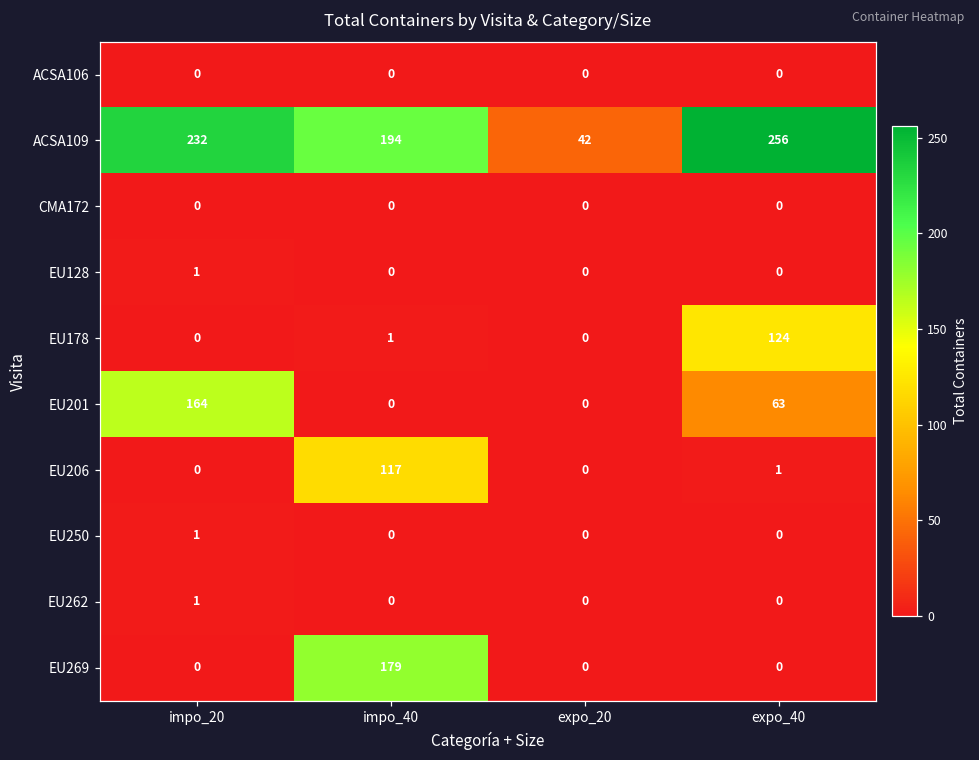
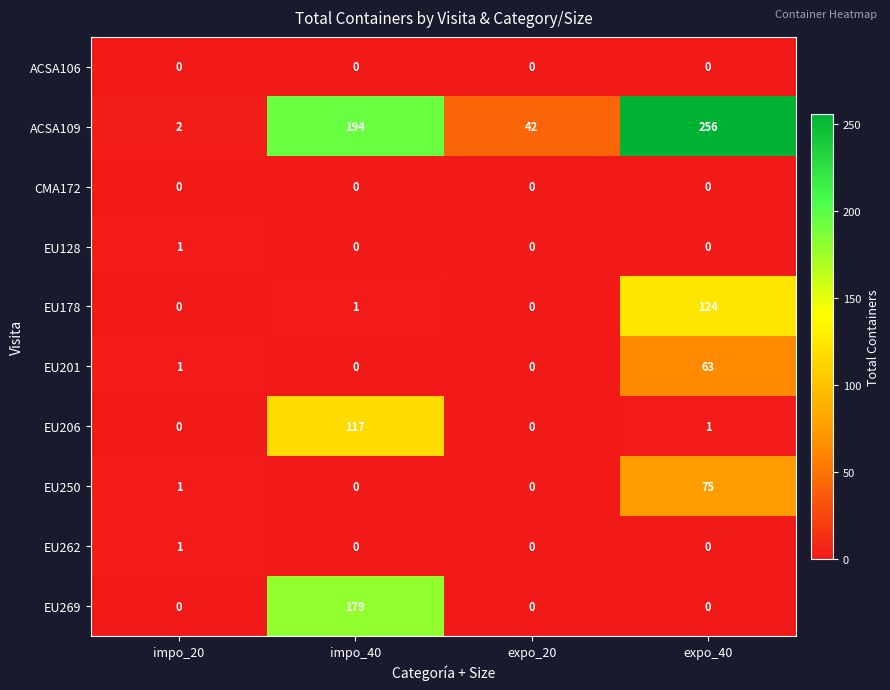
ACSA109, impo_20: 232 -> 2
EU201, impo_20: 164 -> 1
EU250, expo_40: 0 -> 75
